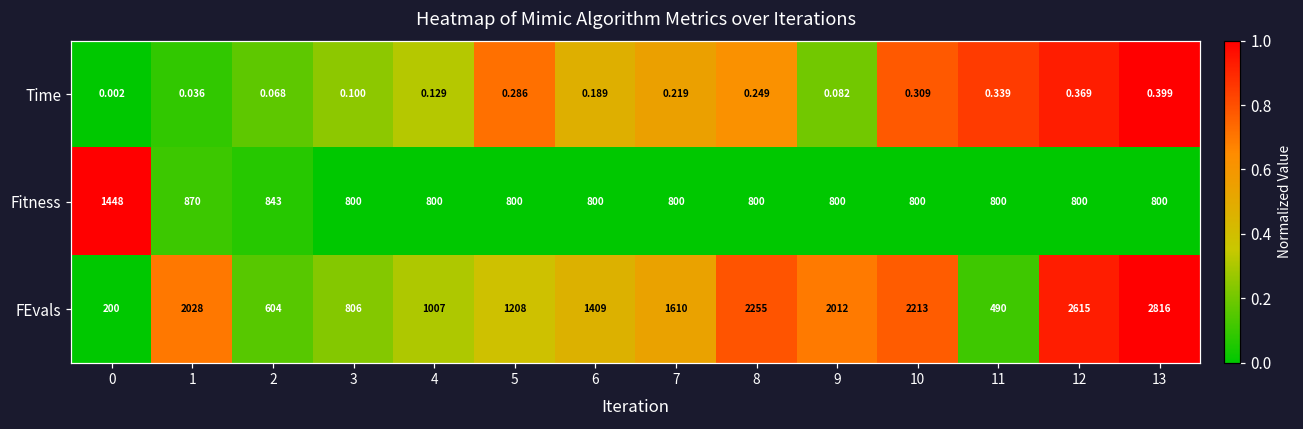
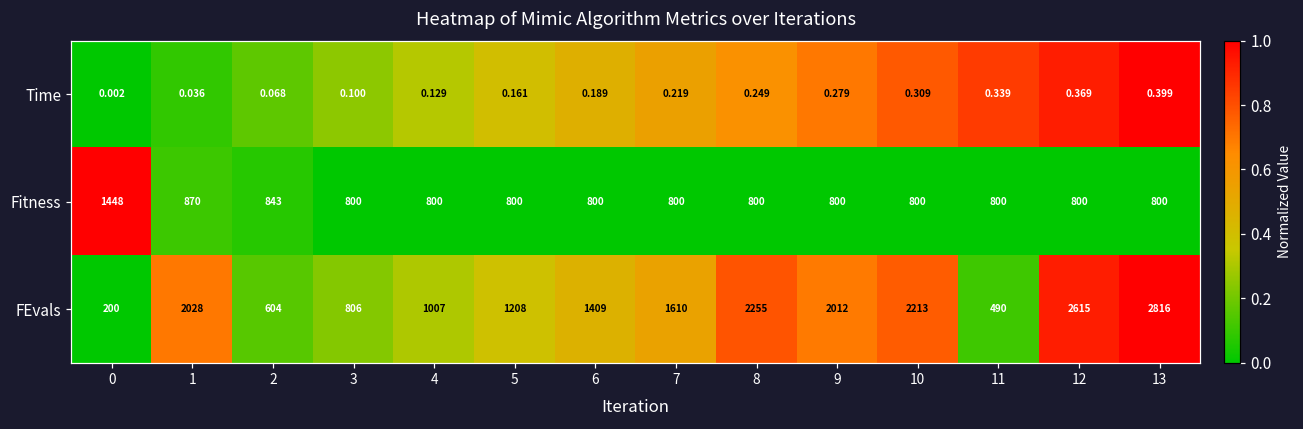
Time, 5: 0.286 -> 0.161
Time, 9: 0.082 -> 0.279
